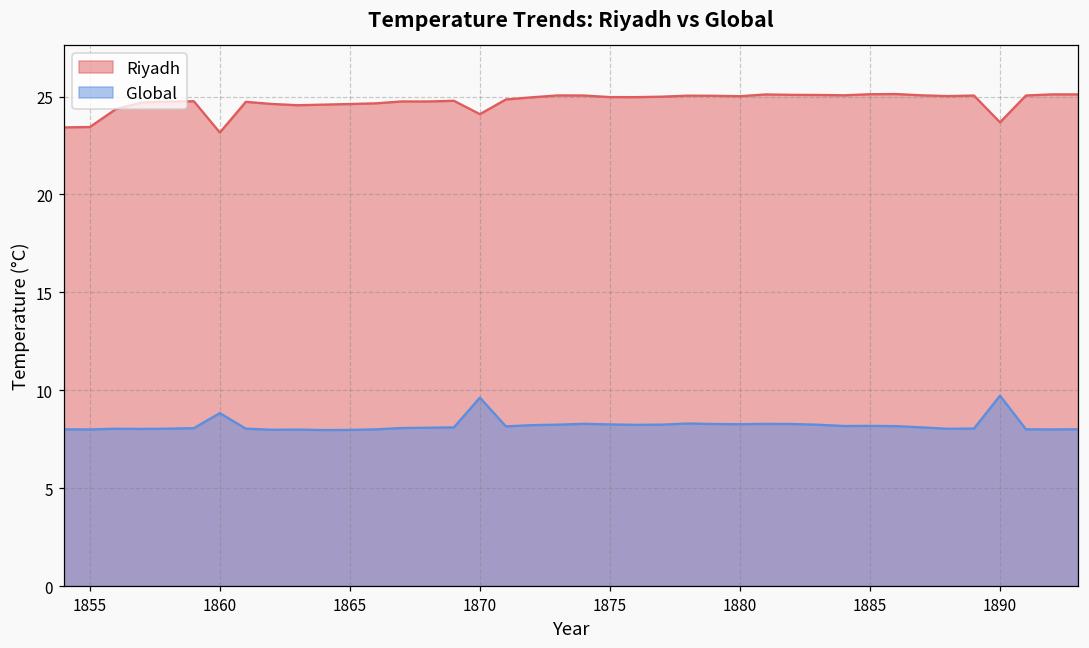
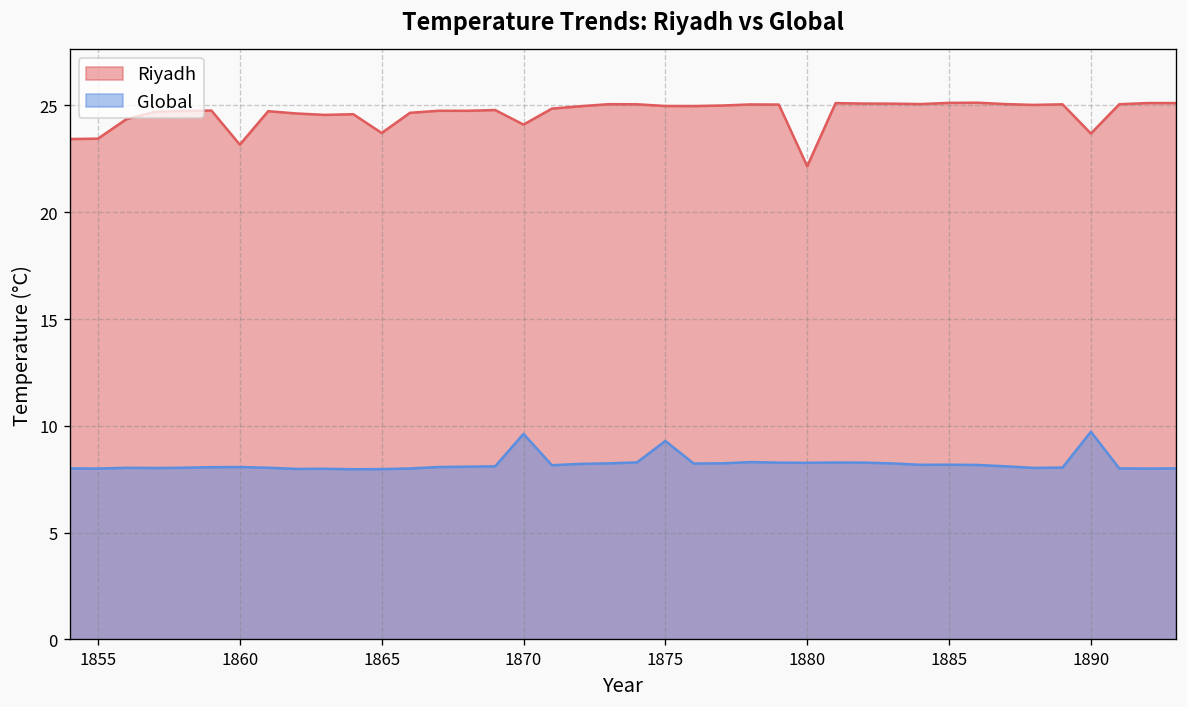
Global, 1860: 8.8 -> 8.1
Riyadh, 1865: 24.6 -> 23.7
Global, 1875: 8.3 -> 9.3
Riyadh, 1880: 25.0 -> 22.2
